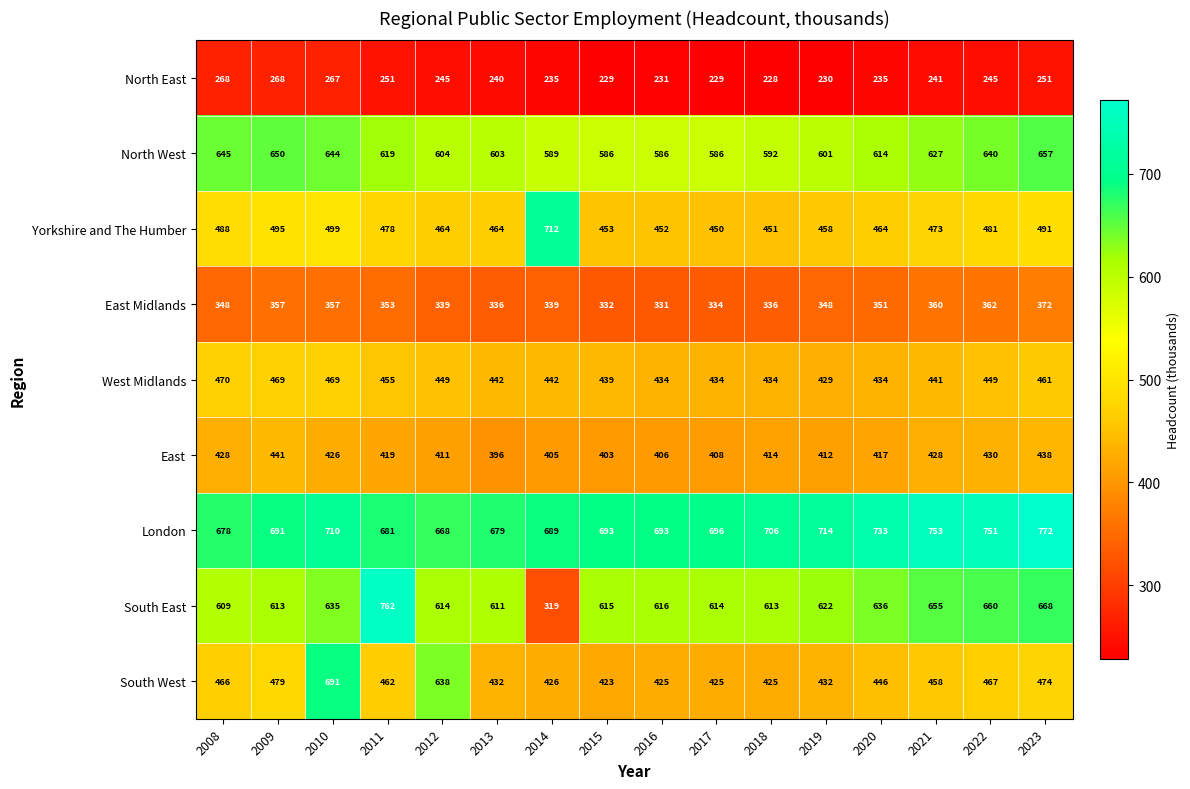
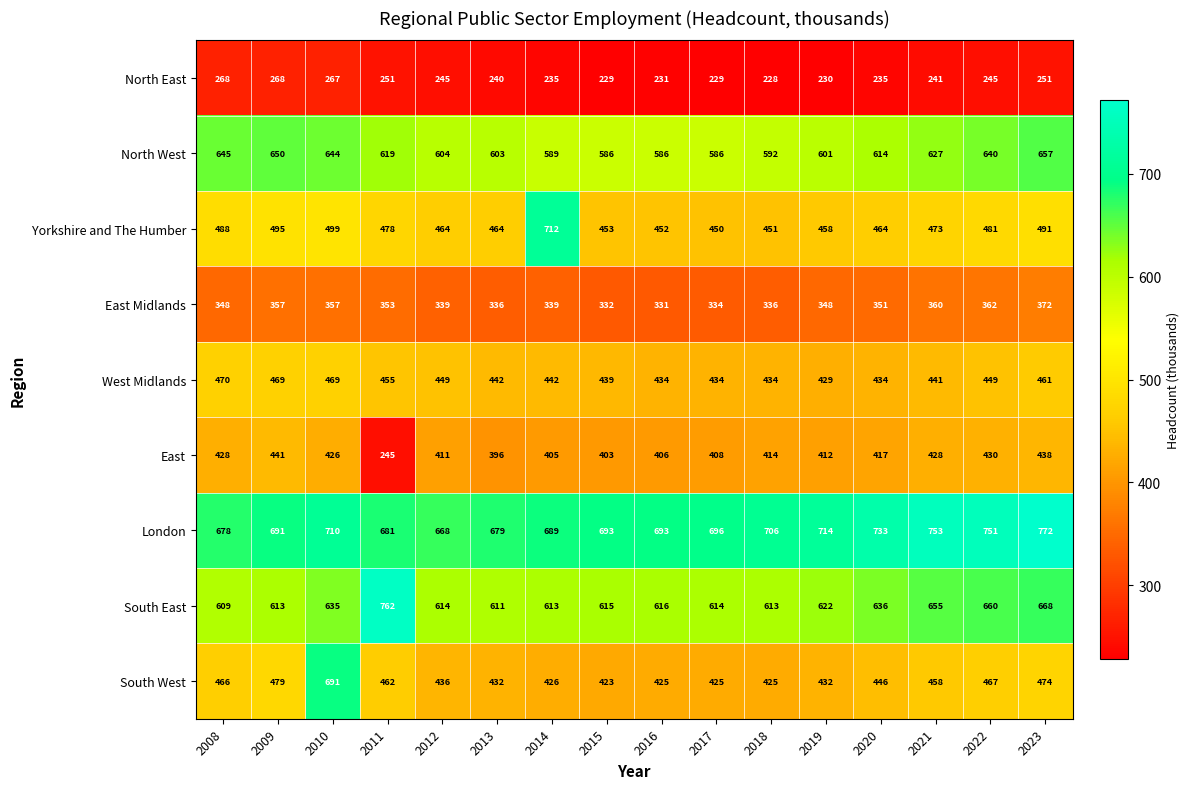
East, 2011: 419 -> 245
South East, 2014: 319 -> 613
South West, 2012: 638 -> 436
